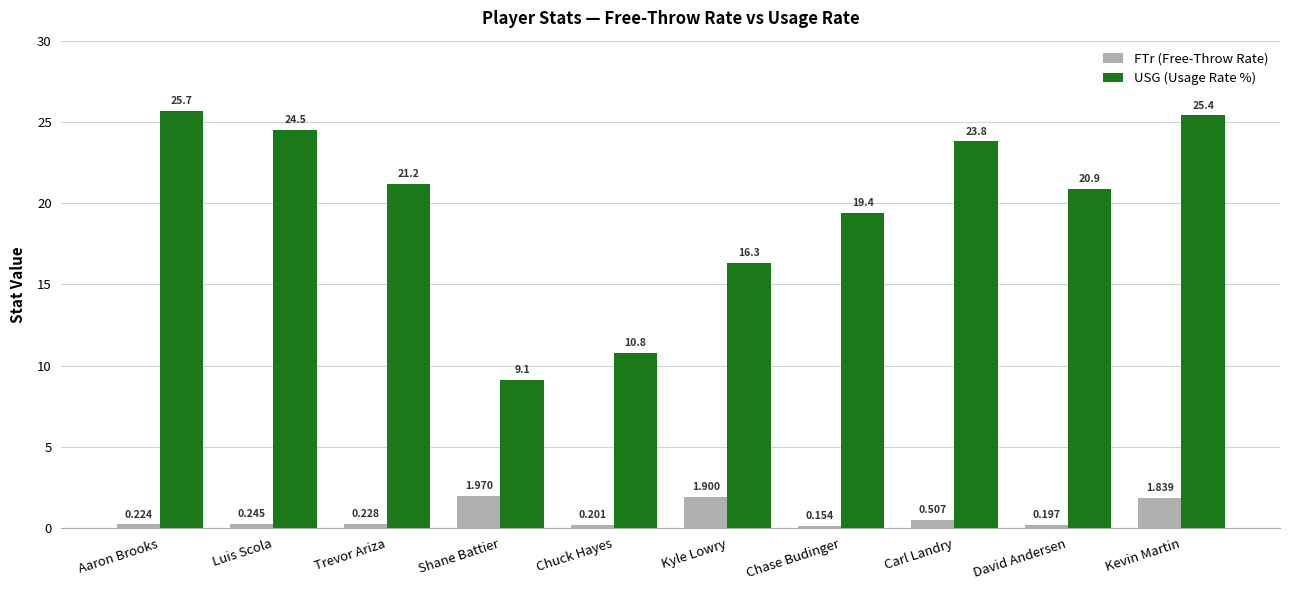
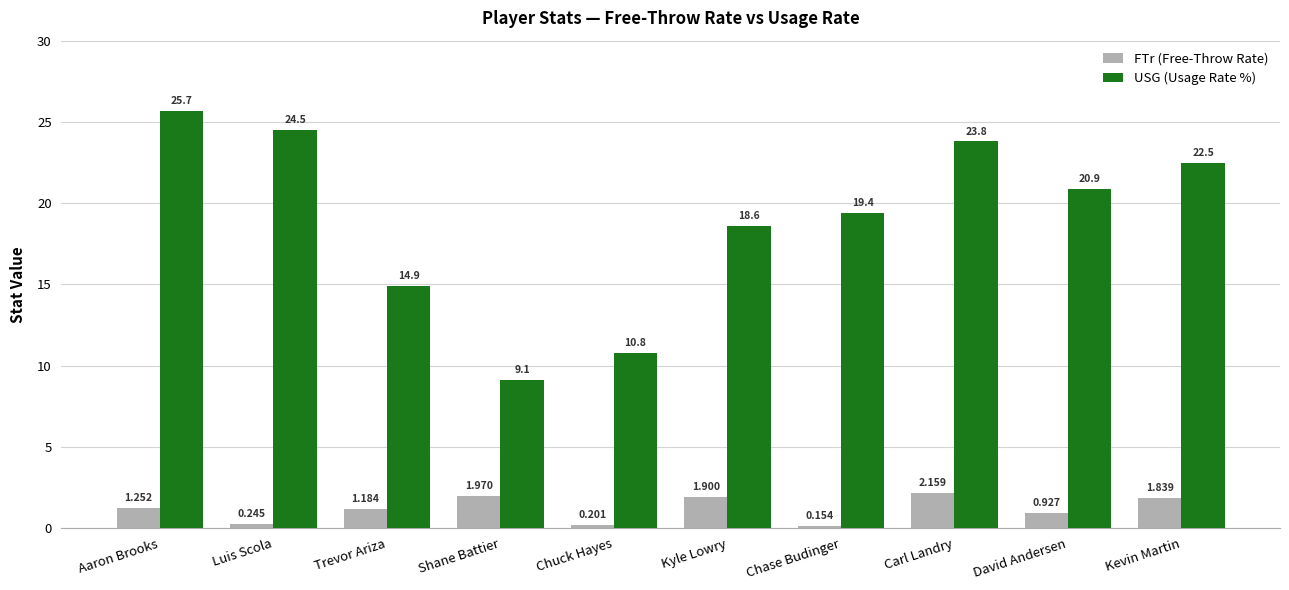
FTr (Free-Throw Rate), Aaron Brooks: 0.224 -> 1.252
FTr (Free-Throw Rate), Trevor Ariza: 0.228 -> 1.184
USG (Usage Rate %), Trevor Ariza: 21.2 -> 14.9
USG (Usage Rate %), Kyle Lowry: 16.3 -> 18.6
FTr (Free-Throw Rate), Carl Landry: 0.507 -> 2.159
FTr (Free-Throw Rate), David Andersen: 0.197 -> 0.927
USG (Usage Rate %), Kevin Martin: 25.4 -> 22.5
